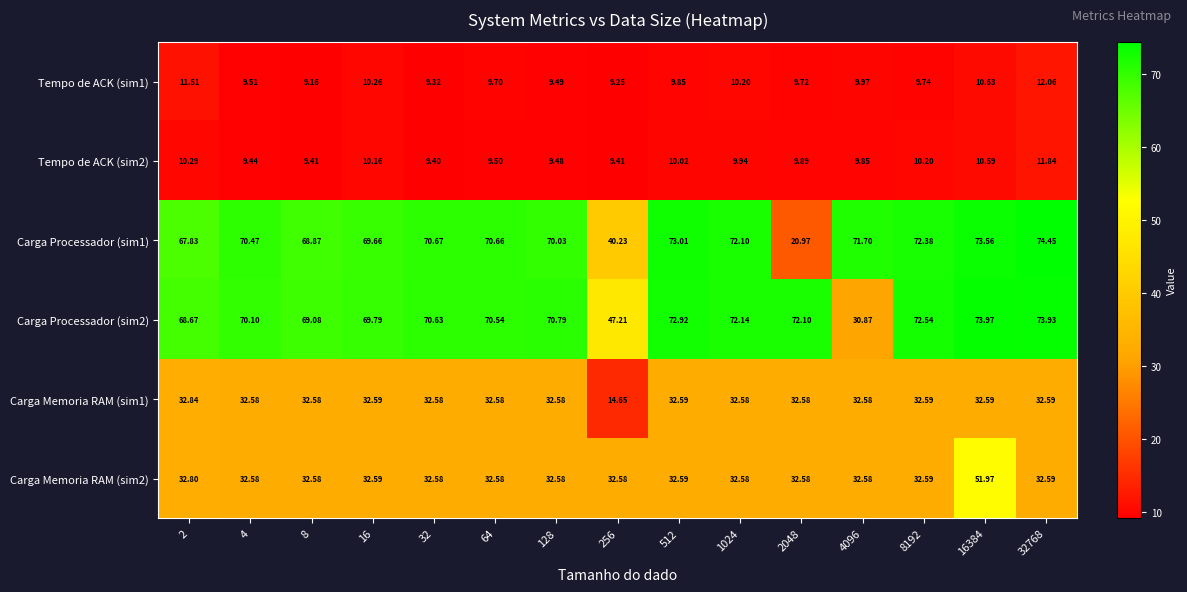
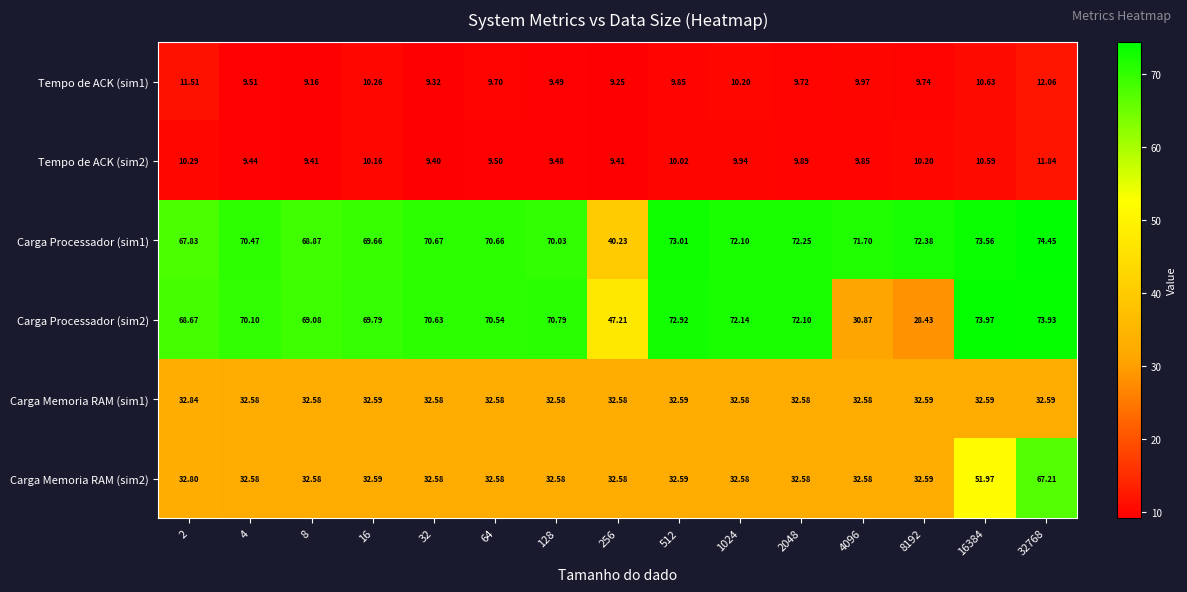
Carga Processador (sim1), 2048: 20.97 -> 72.25
Carga Processador (sim2), 8192: 72.54 -> 28.43
Carga Memoria RAM (sim1), 256: 14.65 -> 32.58
Carga Memoria RAM (sim2), 32768: 32.59 -> 67.21
